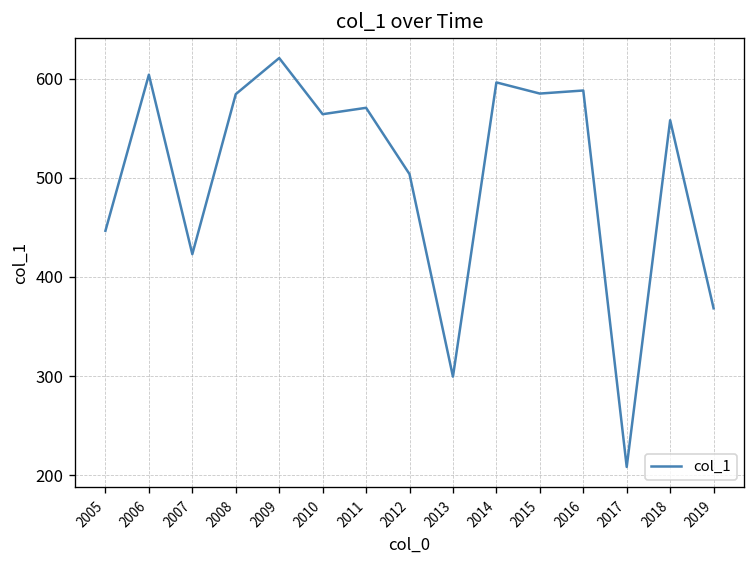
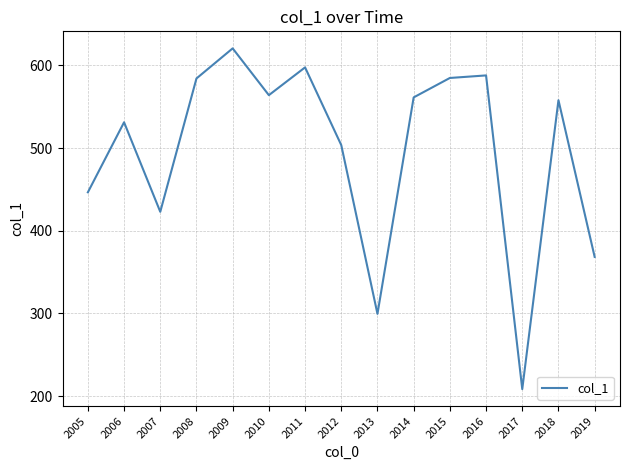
2006: 600 -> 530
2011: 570 -> 600
2014: 600 -> 560
